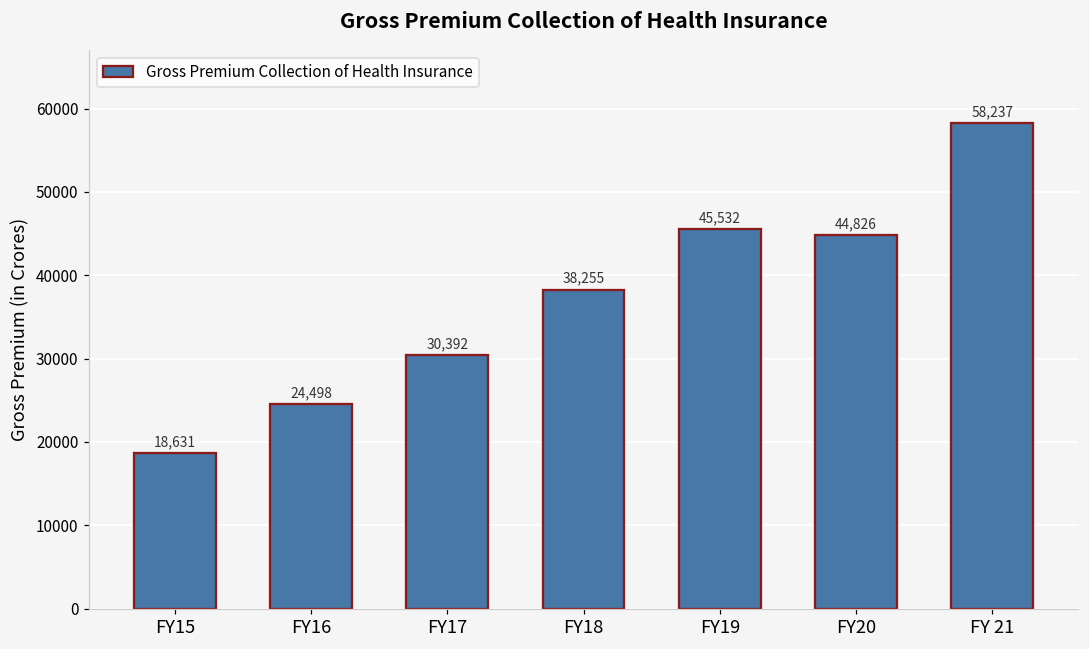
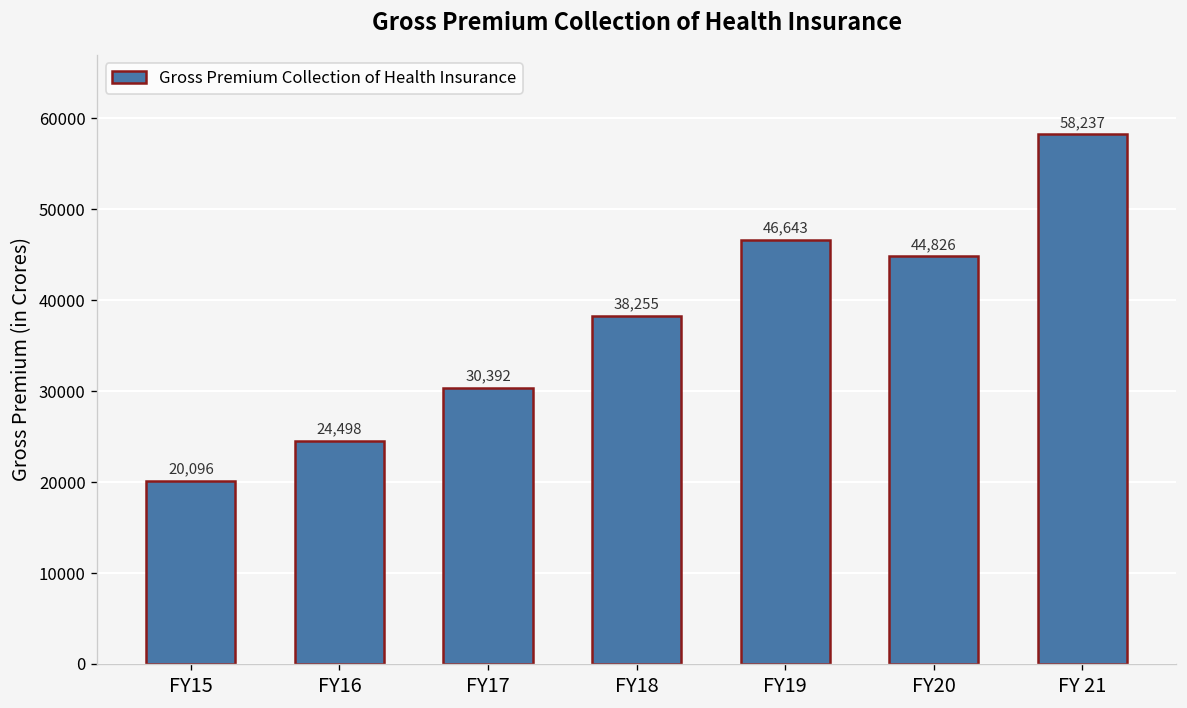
FY15: 18,631 -> 20,096
FY19: 45,532 -> 46,643
